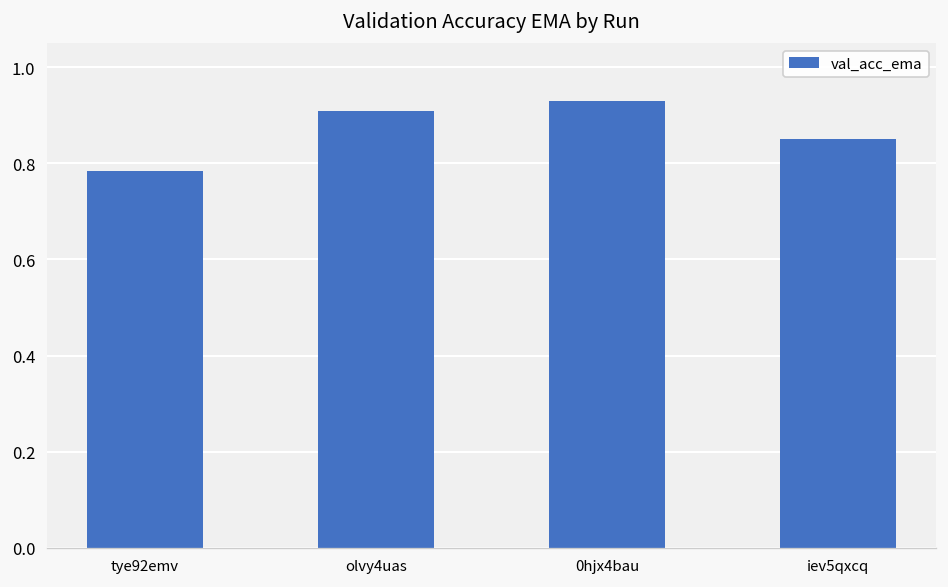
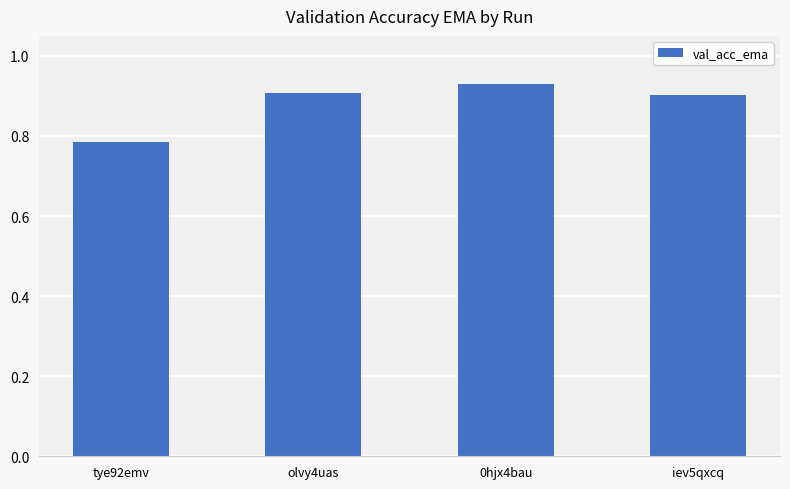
iev5qxcq: 0.85 -> 0.90
